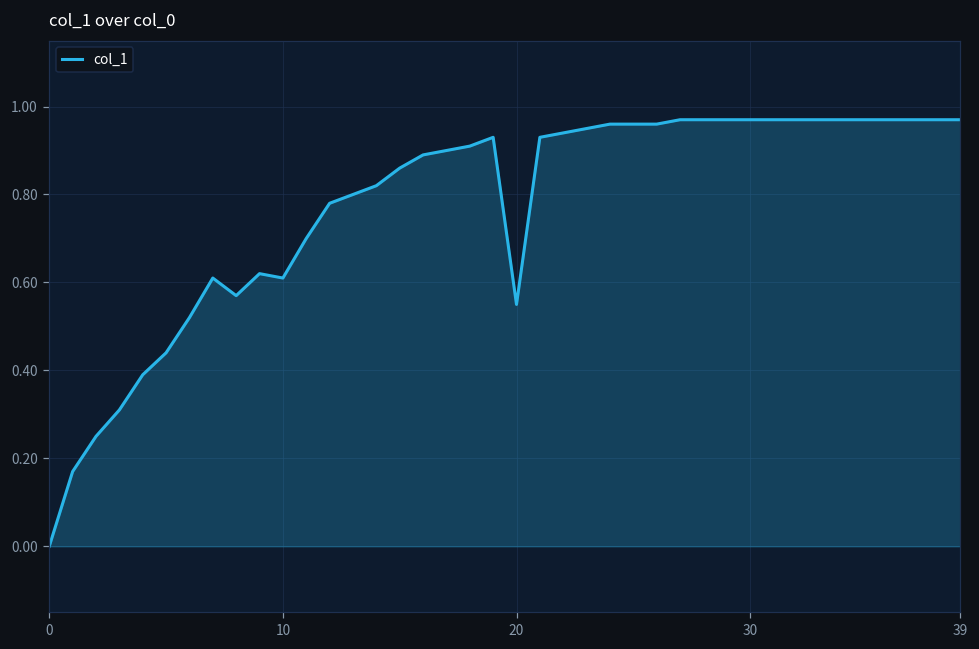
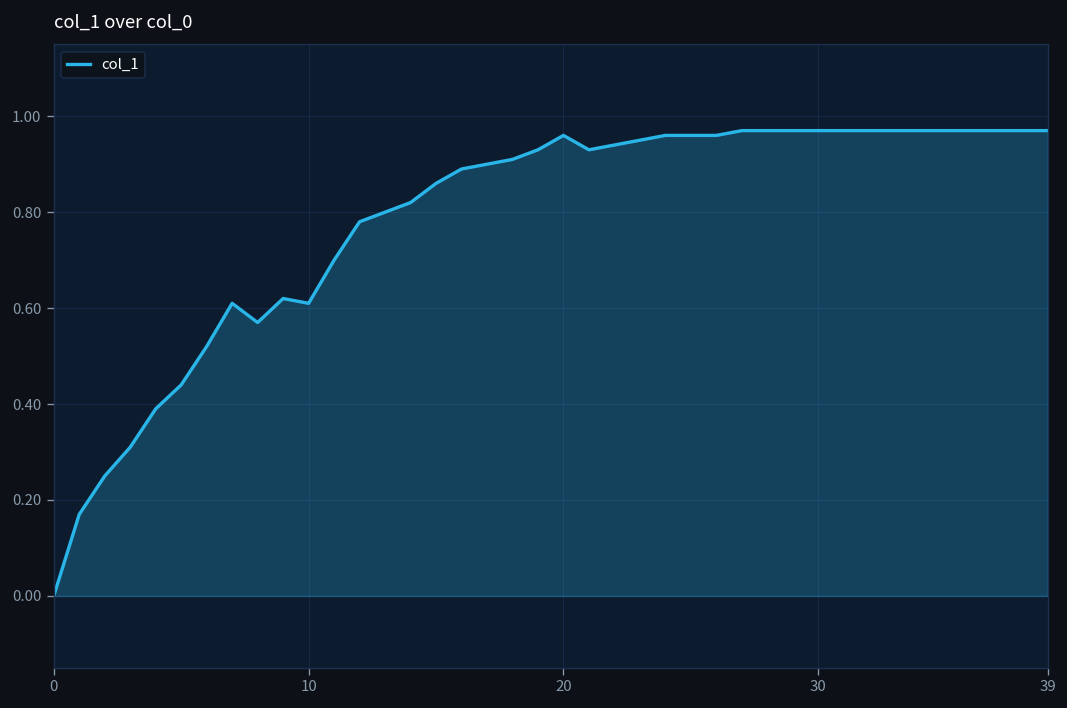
20: 0.55 -> 0.96
